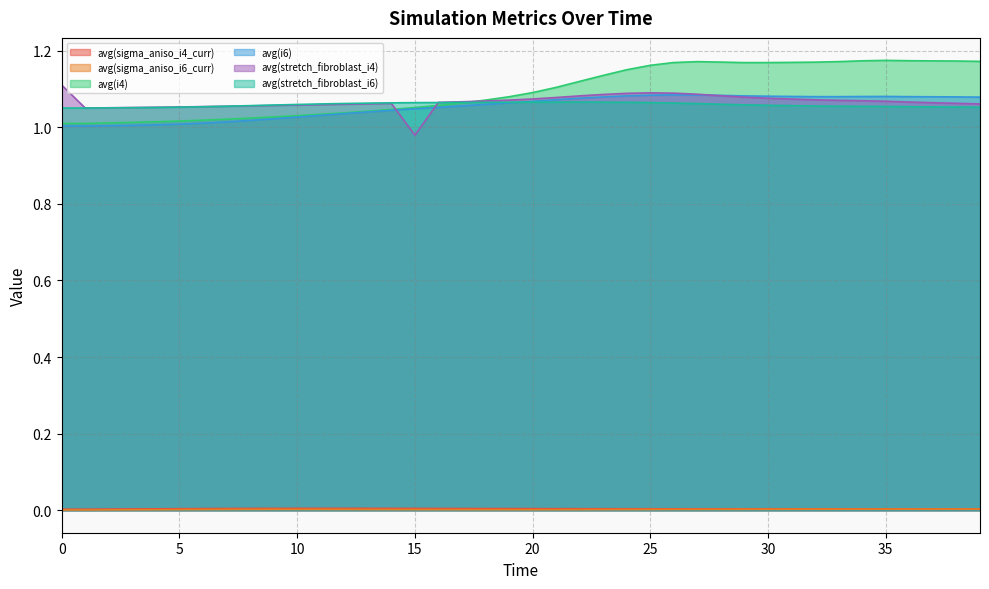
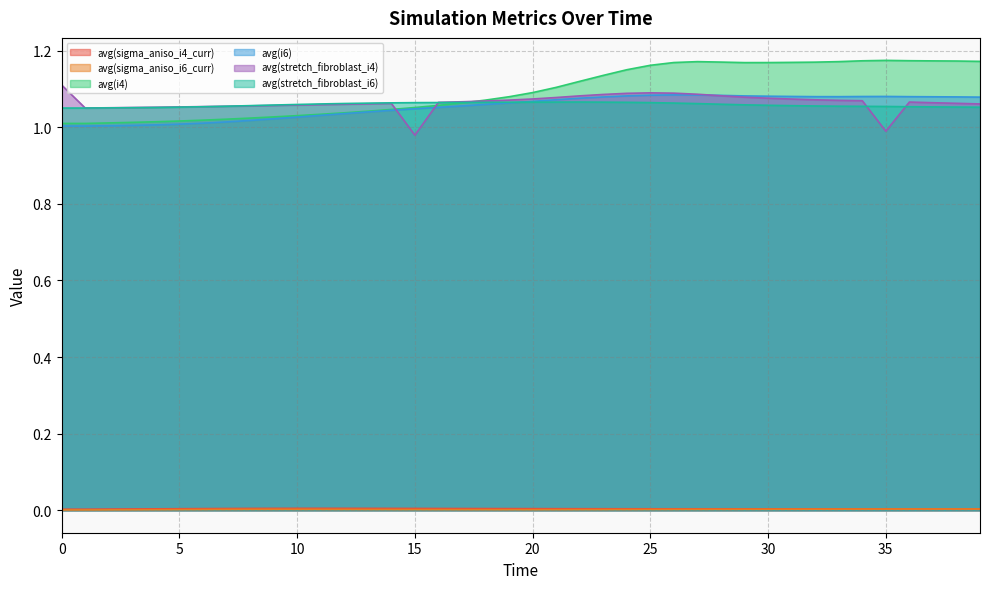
avg(stretch_fibroblast_i4), 35: 1.07 -> 0.99
